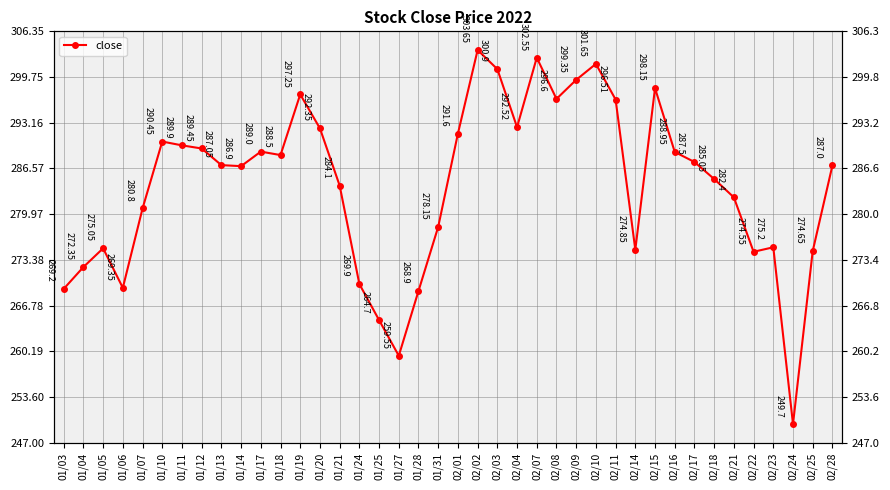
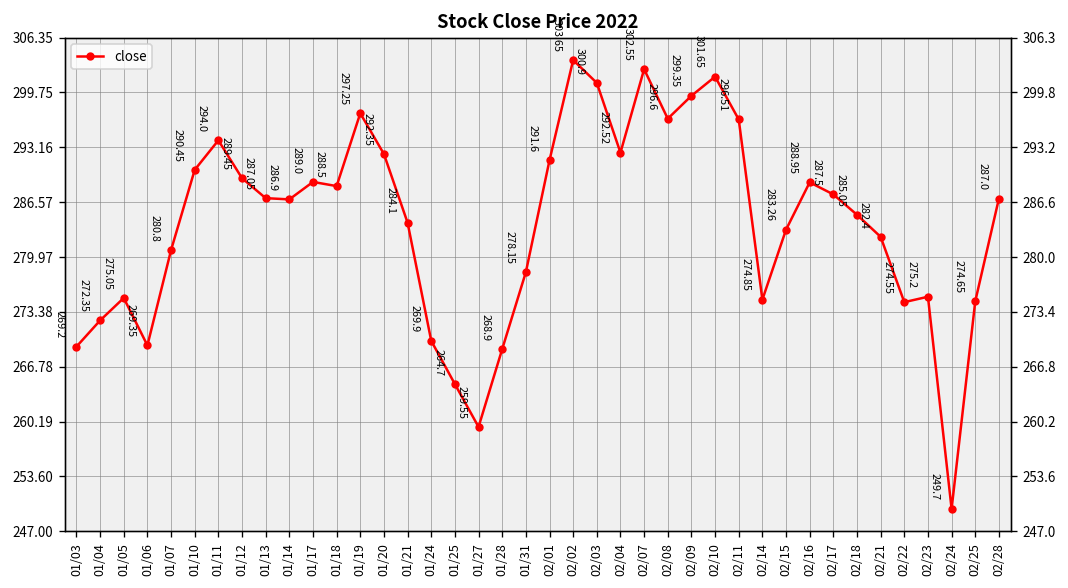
01/11: 289.9 -> 294.0
02/15: 298.15 -> 283.26
